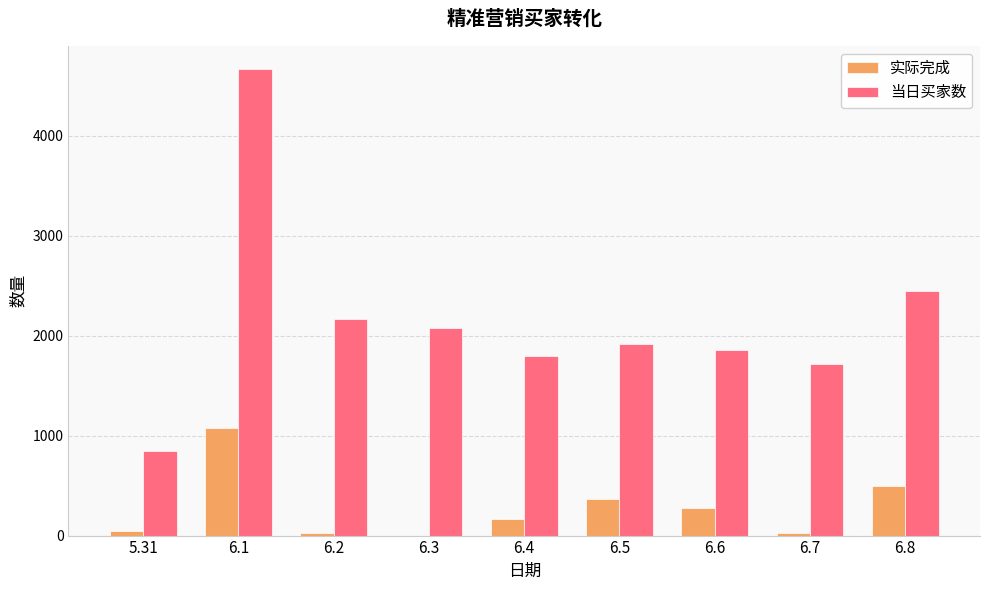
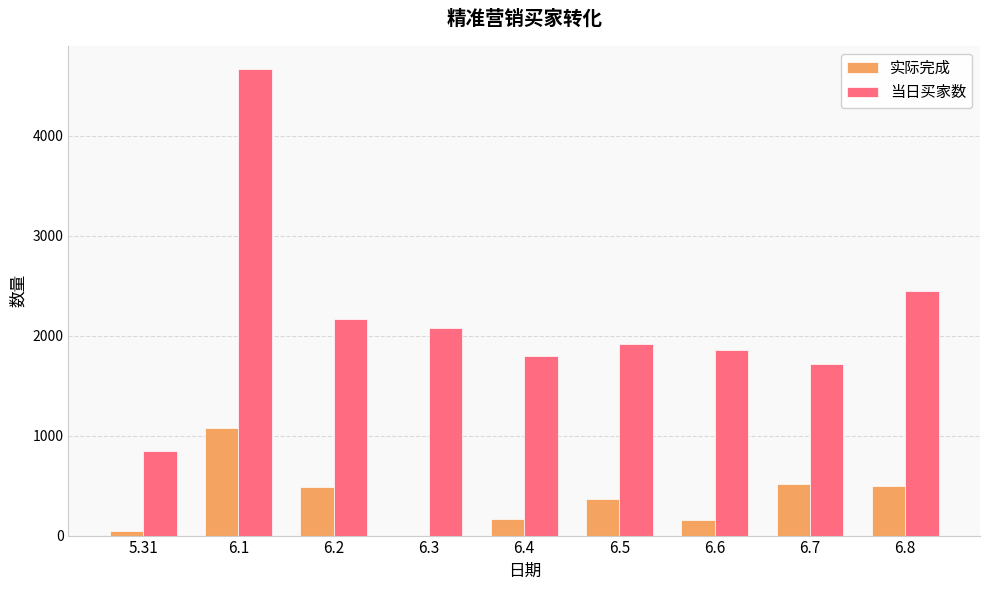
实际完成, 6.2: 0 -> 500
实际完成, 6.6: 300 -> 200
实际完成, 6.7: 0 -> 500
